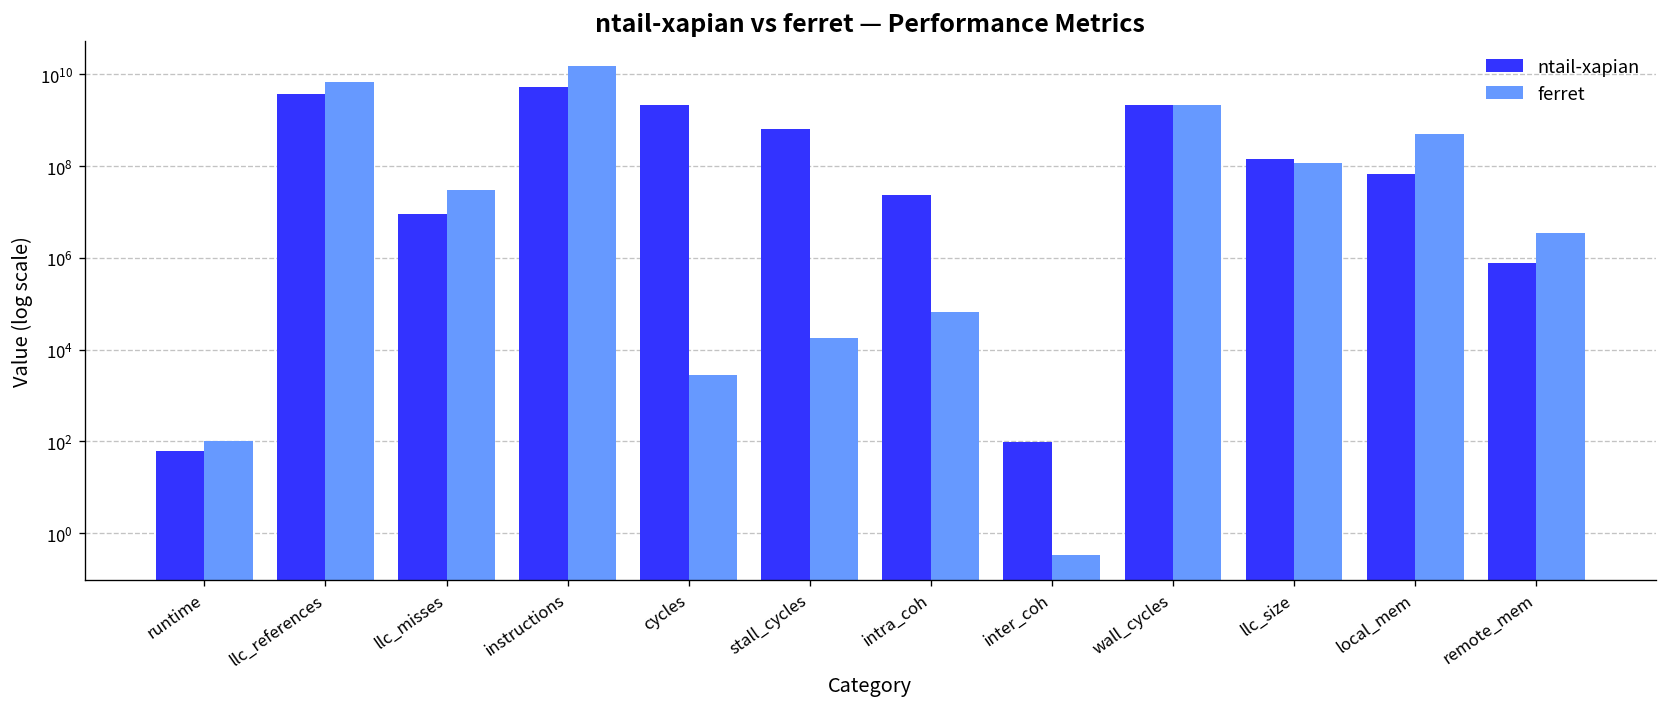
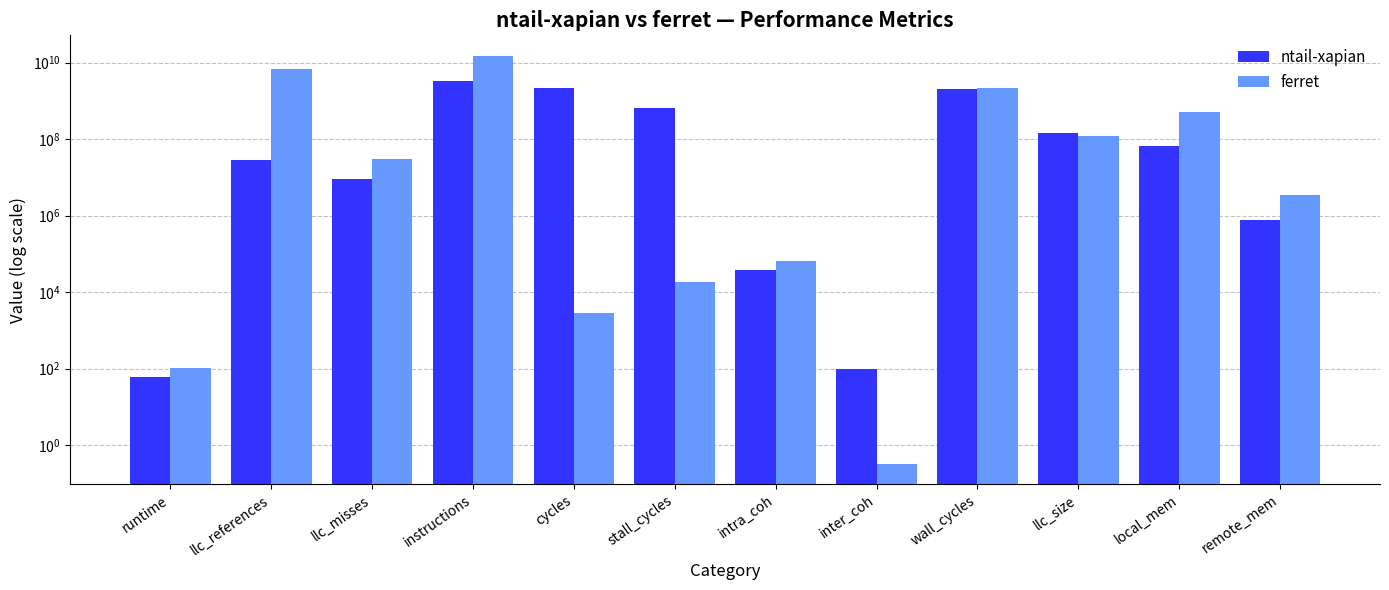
ntail-xapian, llc_references: 4000000000 -> 30000000
ntail-xapian, instructions: 5000000000 -> 3000000000
ntail-xapian, intra_coh: 20000000 -> 40000
